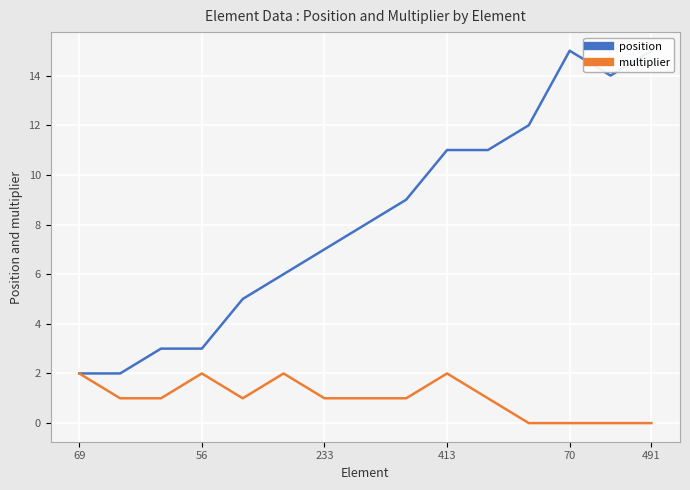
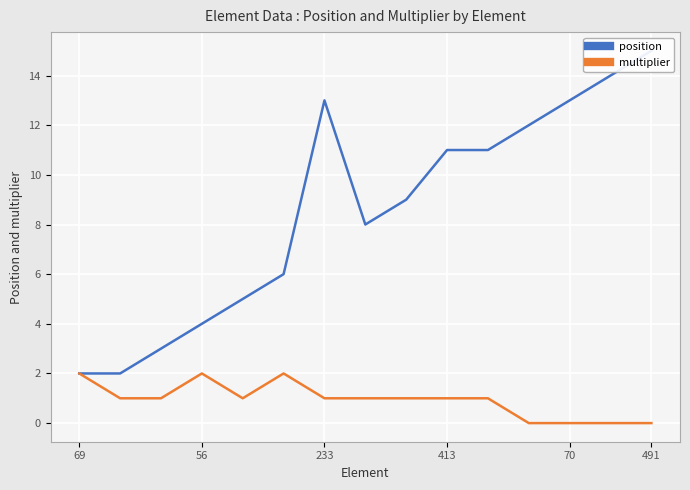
position, 56: 3 -> 4
position, 233: 7 -> 13
multiplier, 413: 2 -> 1
position, 70: 15 -> 13
